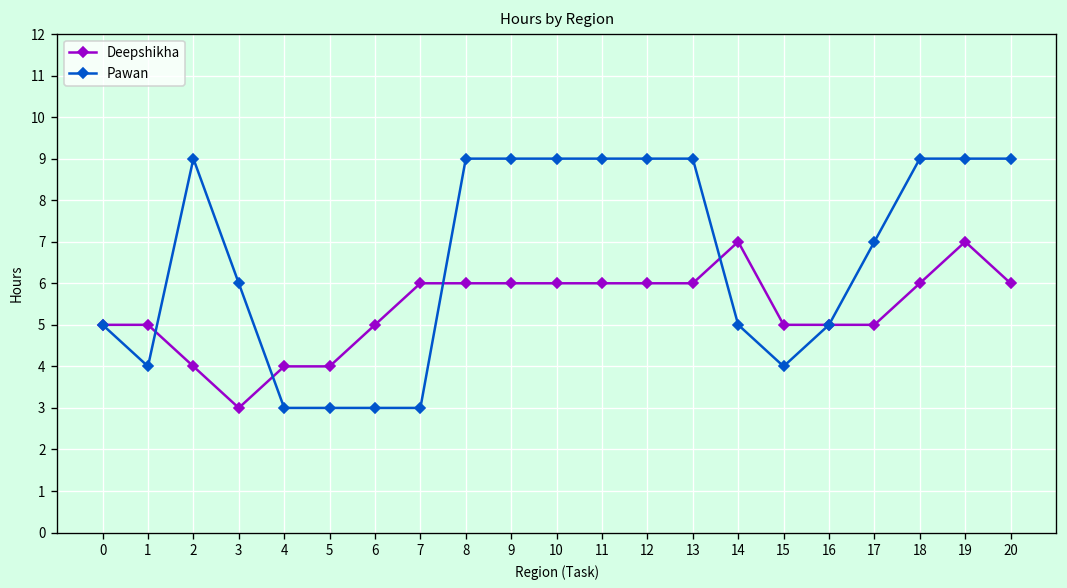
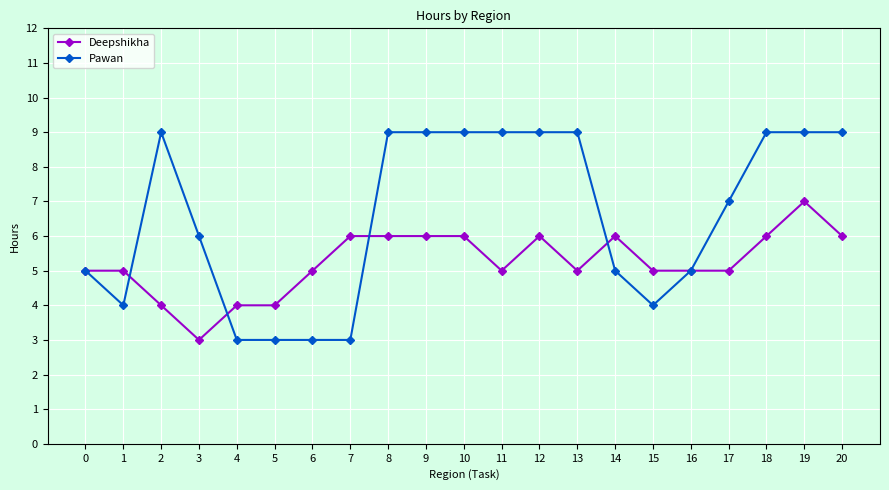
Deepshikha, 11: 6 -> 5
Deepshikha, 13: 6 -> 5
Deepshikha, 14: 7 -> 6
